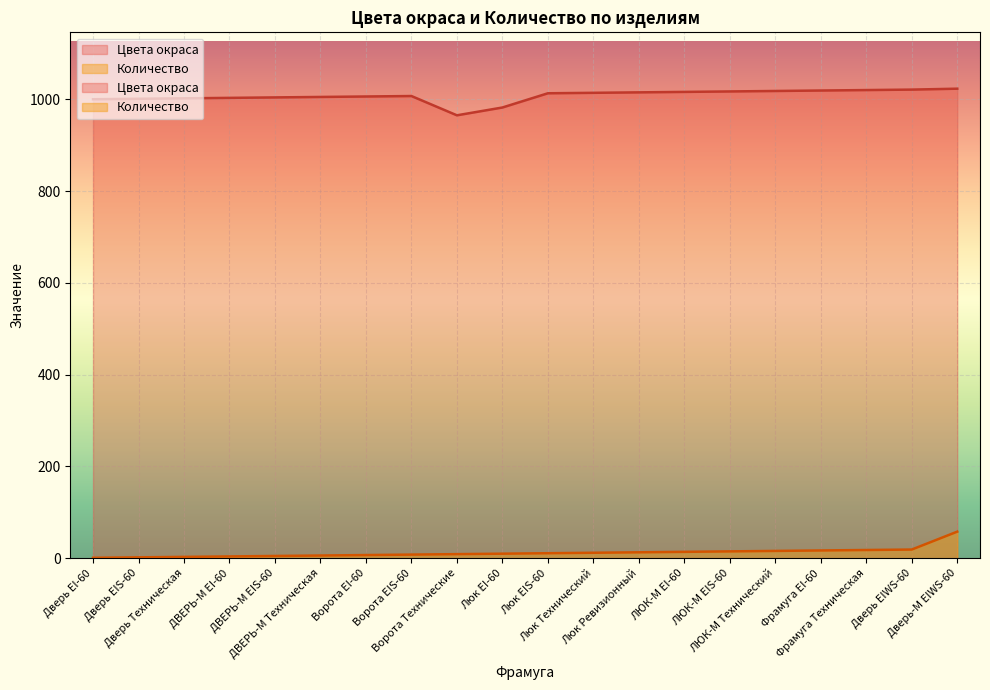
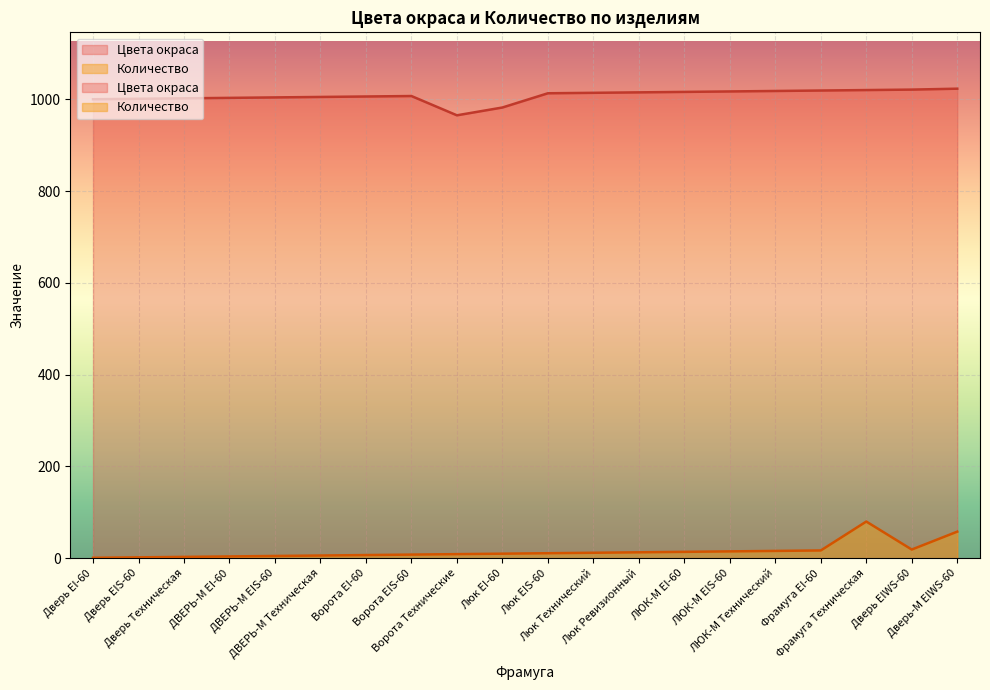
Количество, Фрамуга Техническая: 20 -> 80
